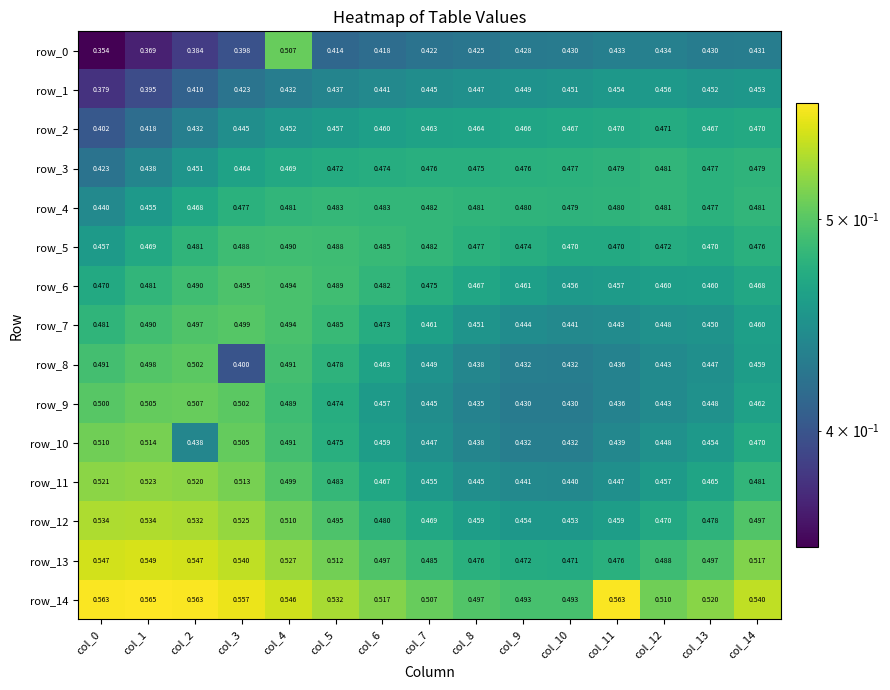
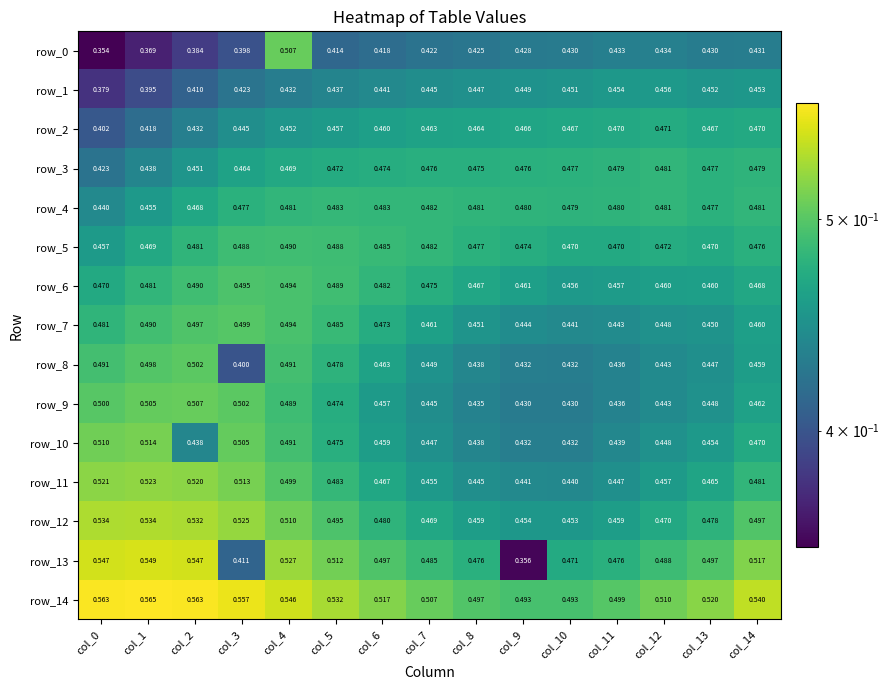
row_13, col_3: 0.540 -> 0.411
row_13, col_9: 0.472 -> 0.356
row_14, col_11: 0.563 -> 0.499
